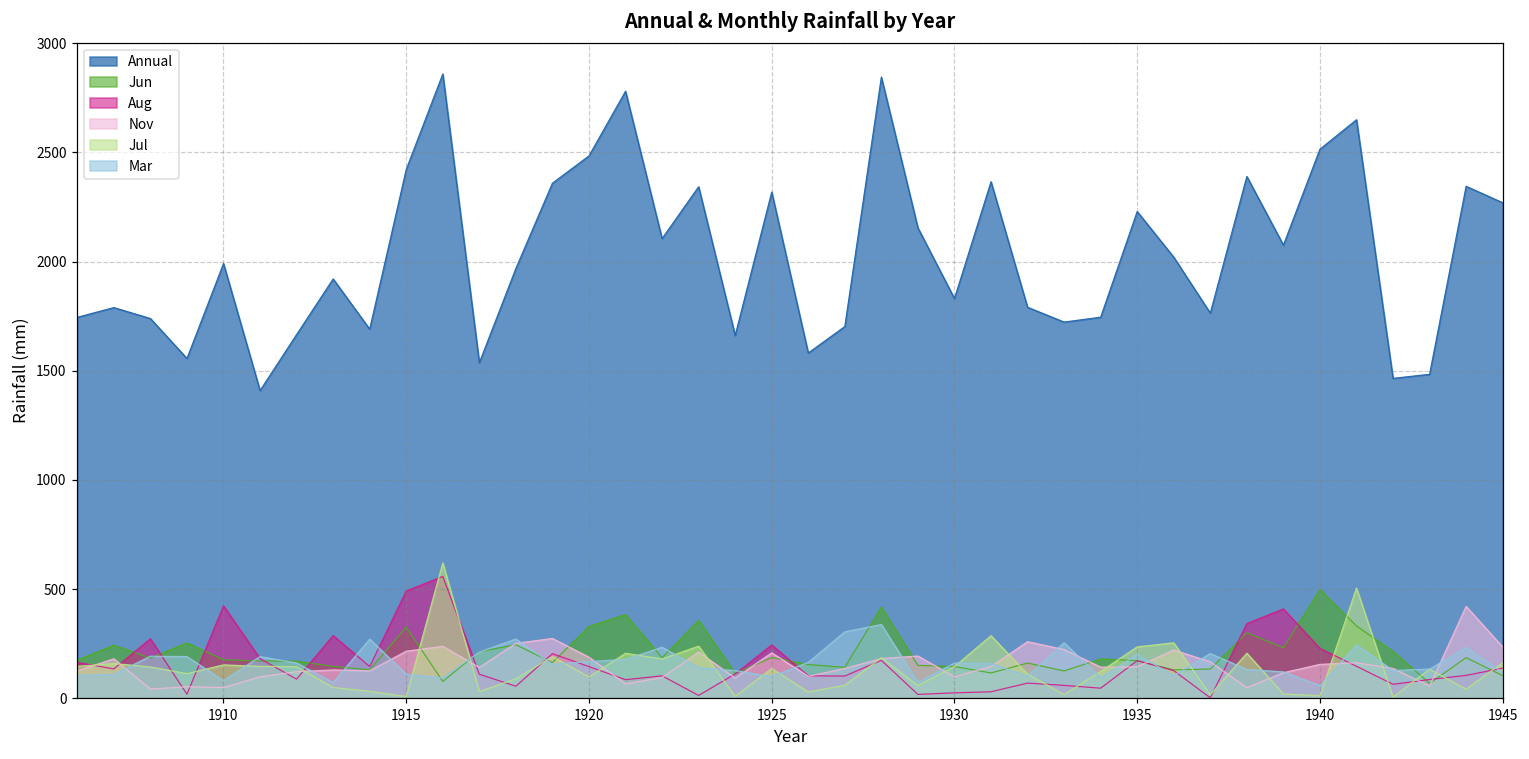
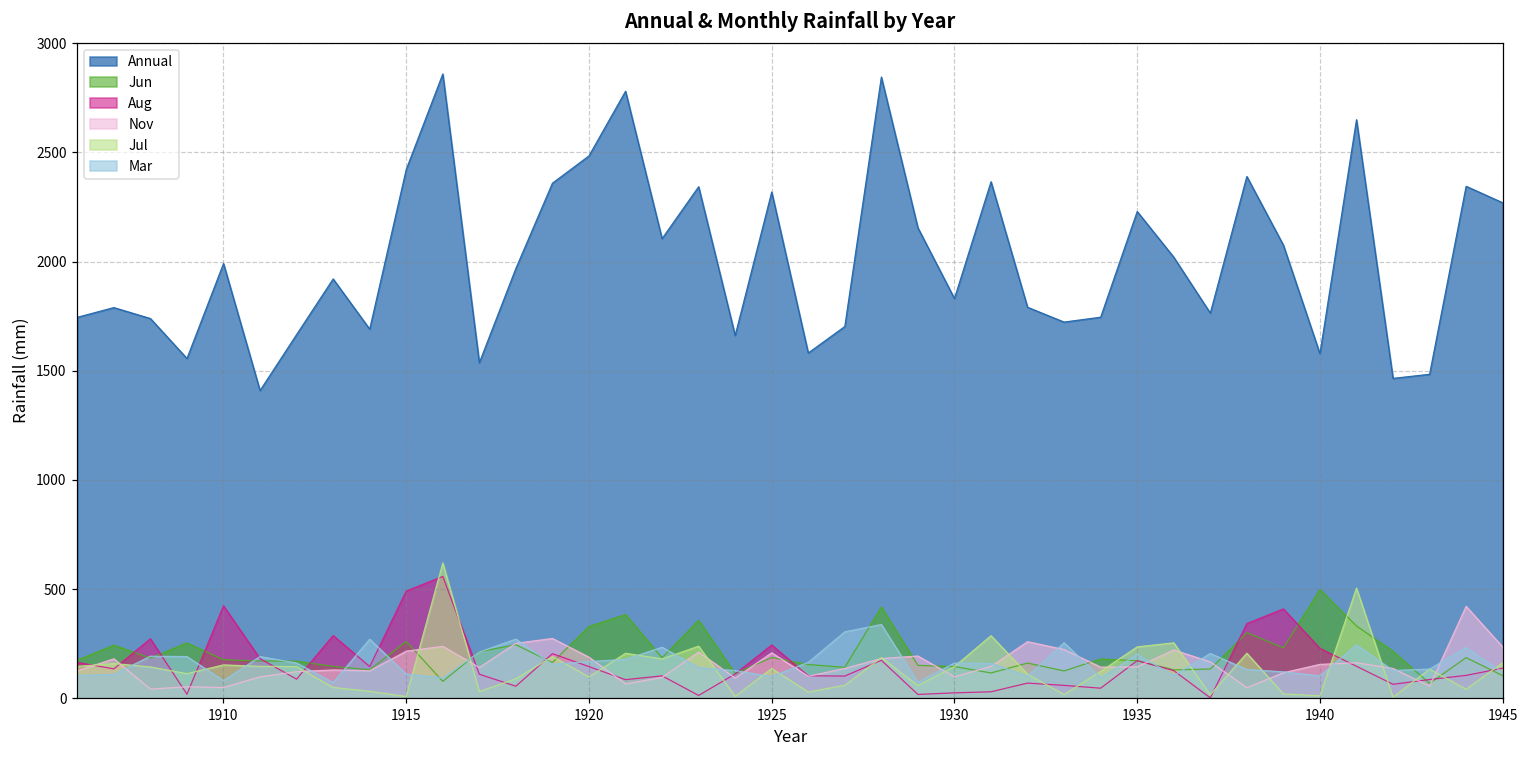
Jun, 1915: 330 -> 260
Annual, 1940: 2510 -> 1580
Mar, 1940: 60 -> 100
